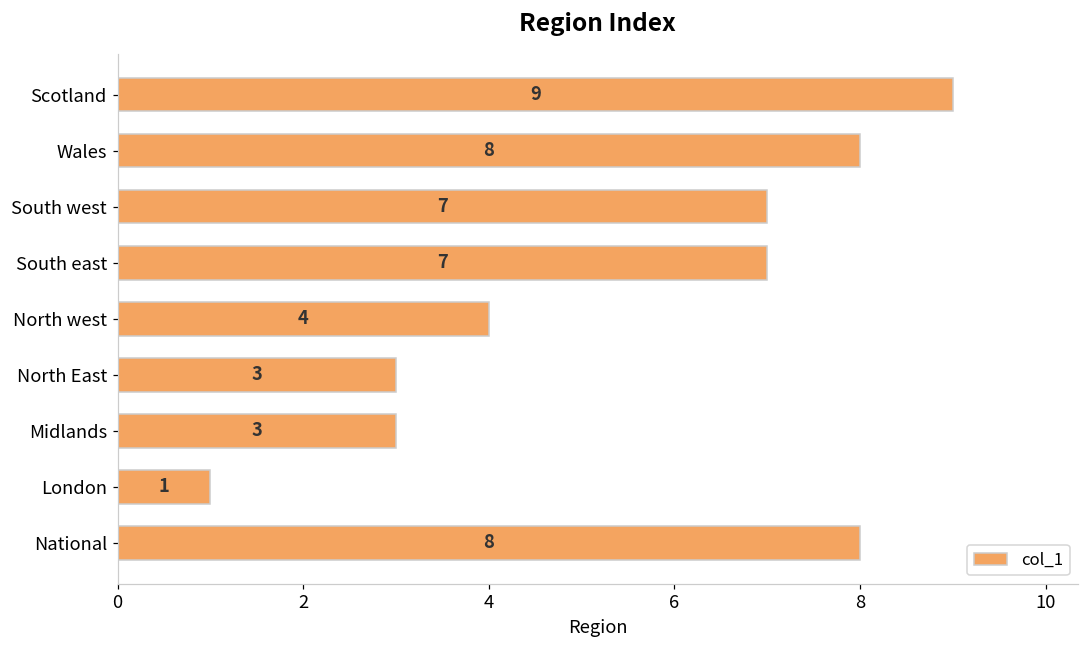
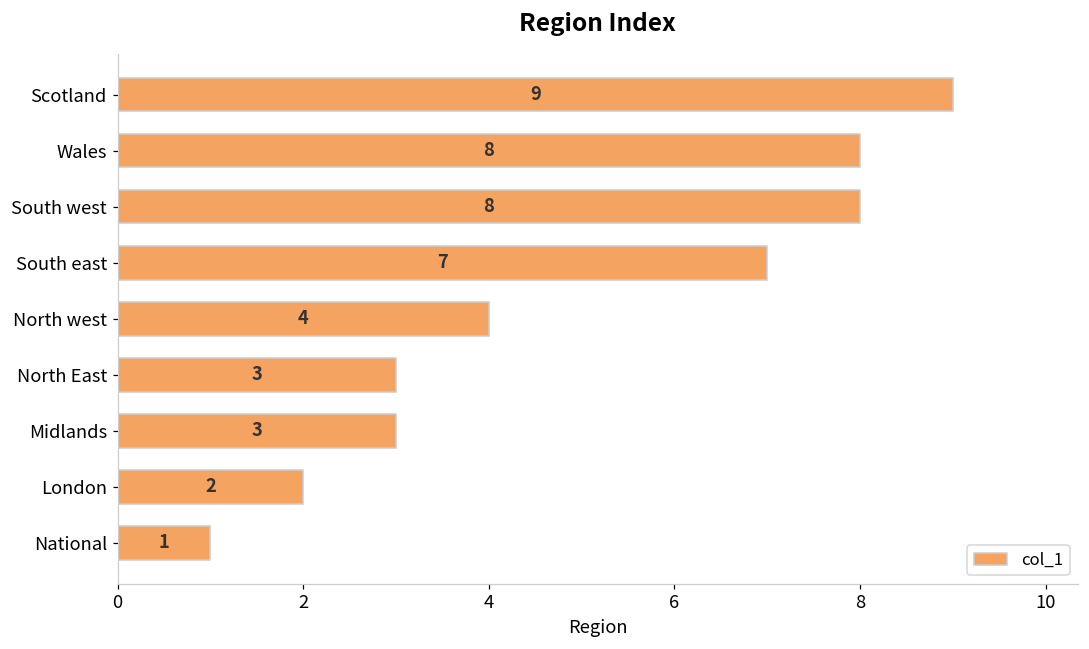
South west: 7 -> 8
London: 1 -> 2
National: 8 -> 1
